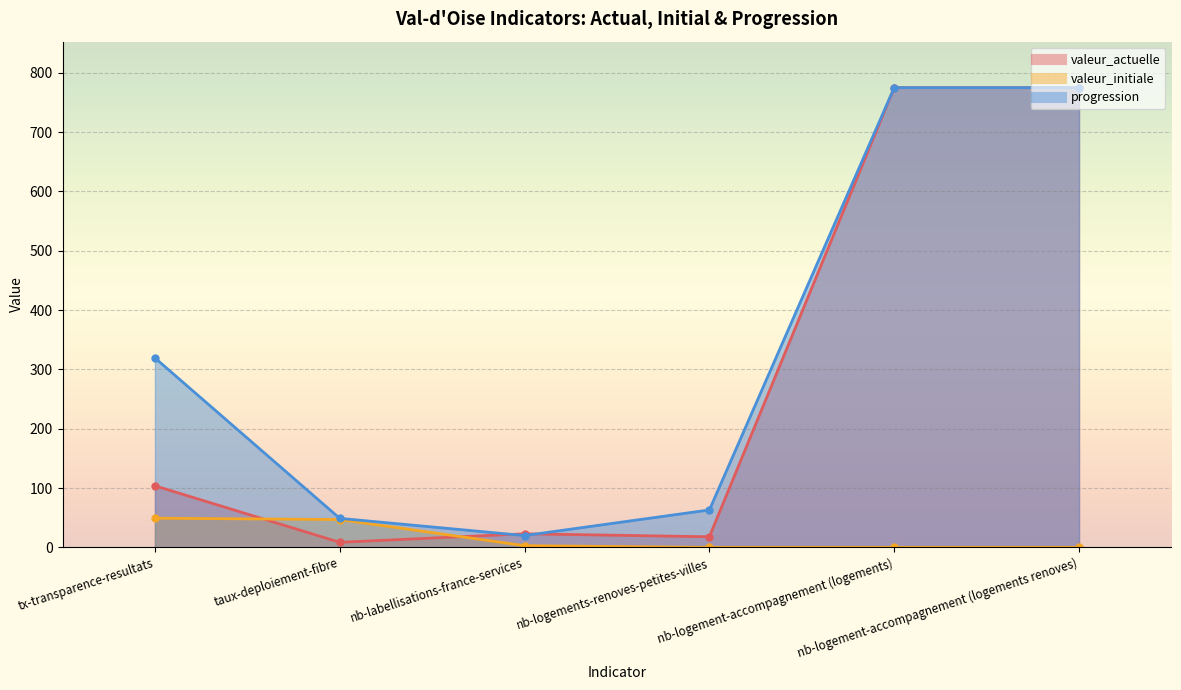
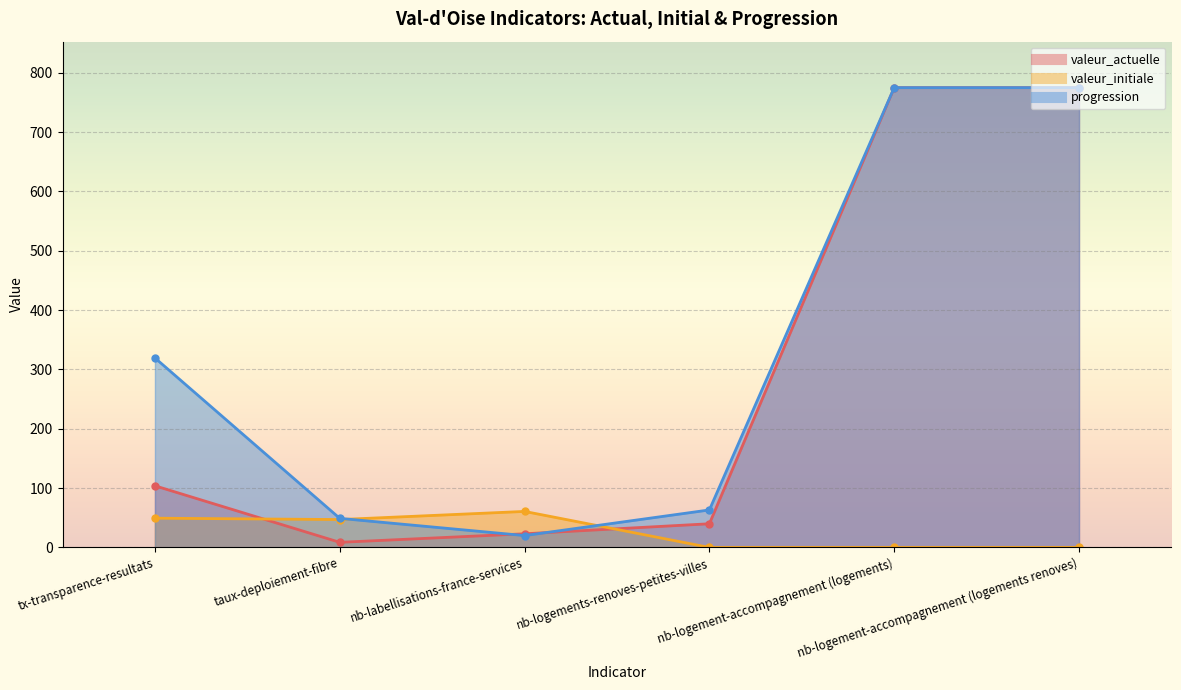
valeur_initiale, nb-labellisations-france-services: 0 -> 60
valeur_actuelle, nb-logements-renoves-petites-villes: 20 -> 40
